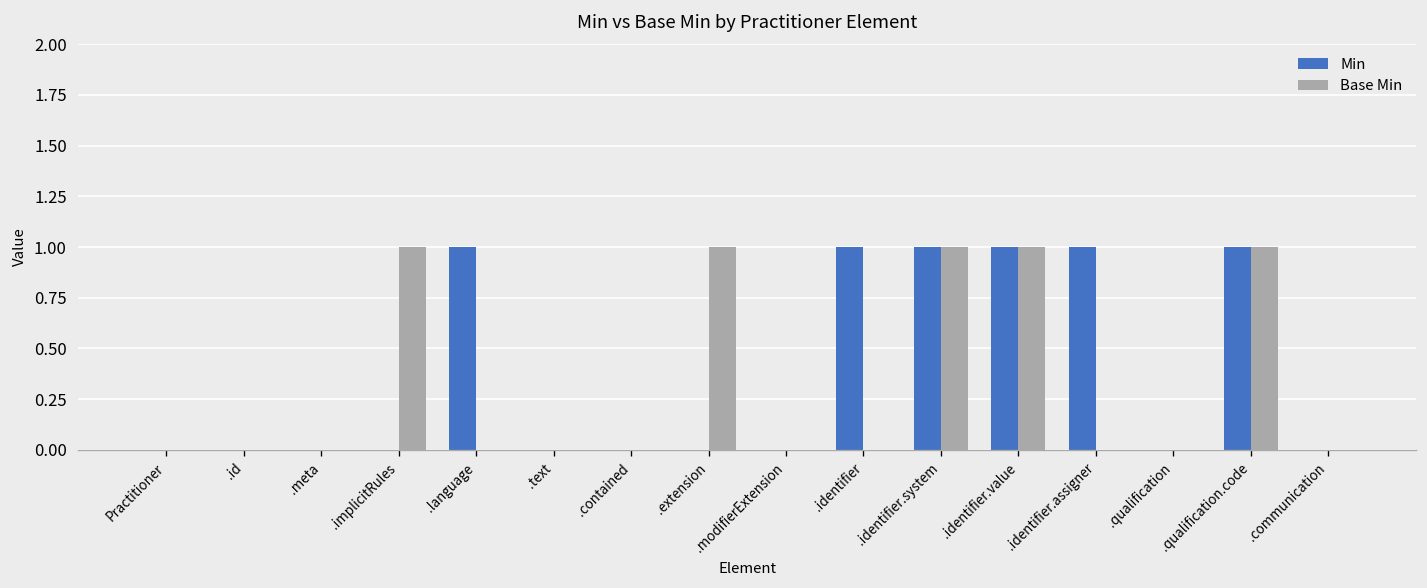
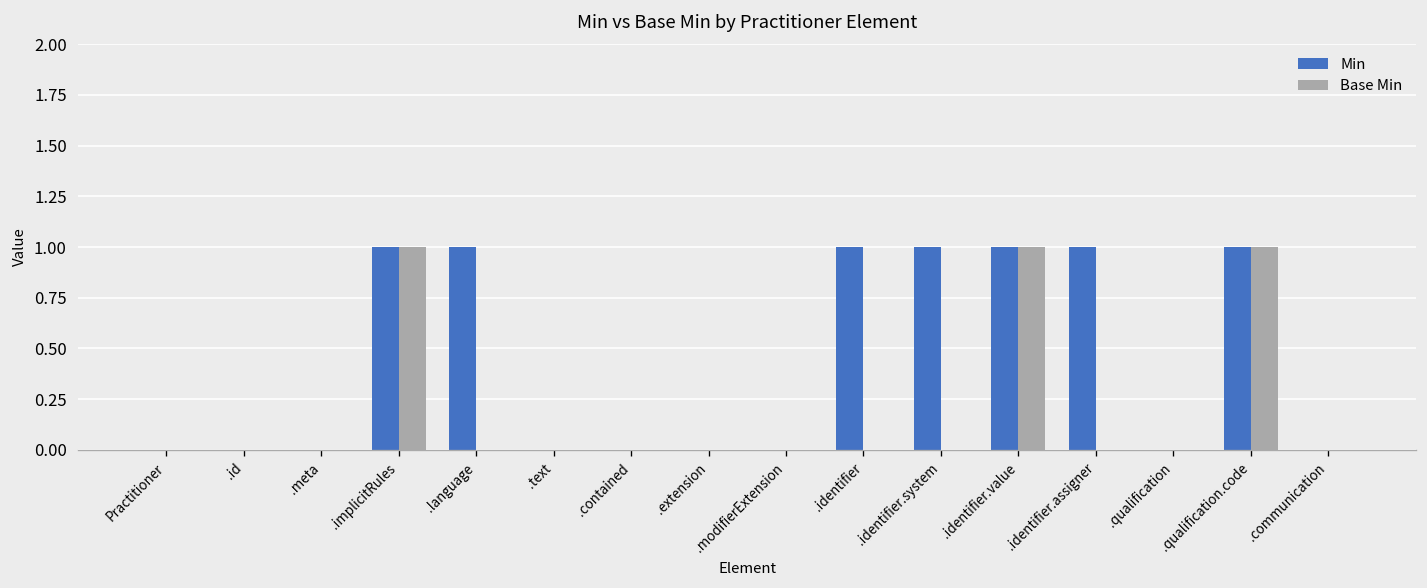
Min, .implicitRules: 0 -> 1
Base Min, .extension: 1 -> 0
Base Min, .identifier.system: 1 -> 0
